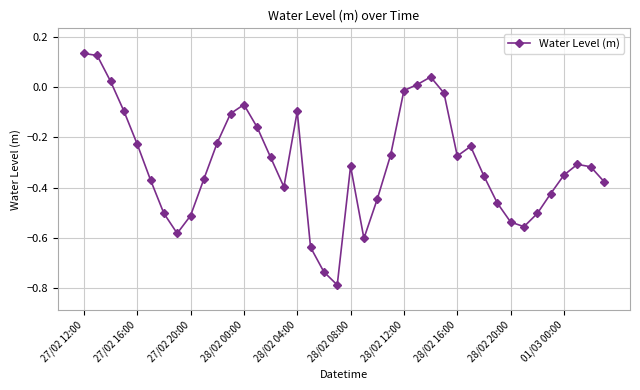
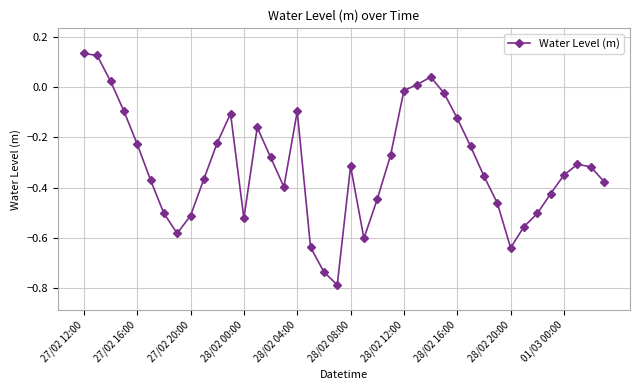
28/02 00:00: -0.07 -> -0.52
28/02 16:00: -0.27 -> -0.12
28/02 20:00: -0.54 -> -0.64
